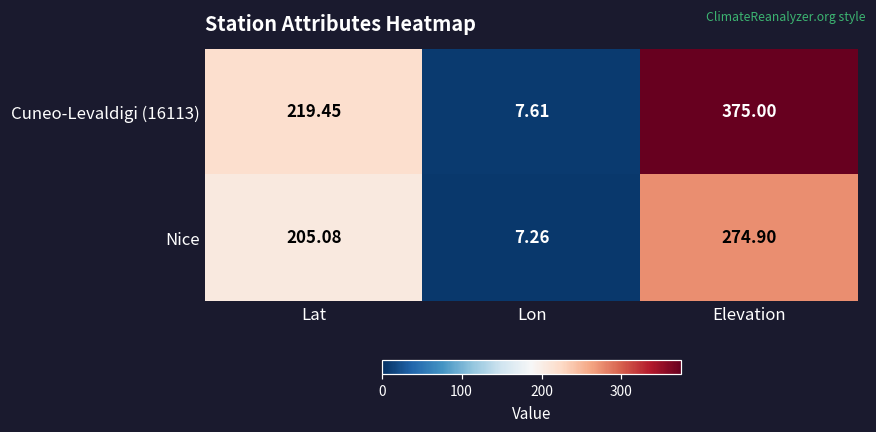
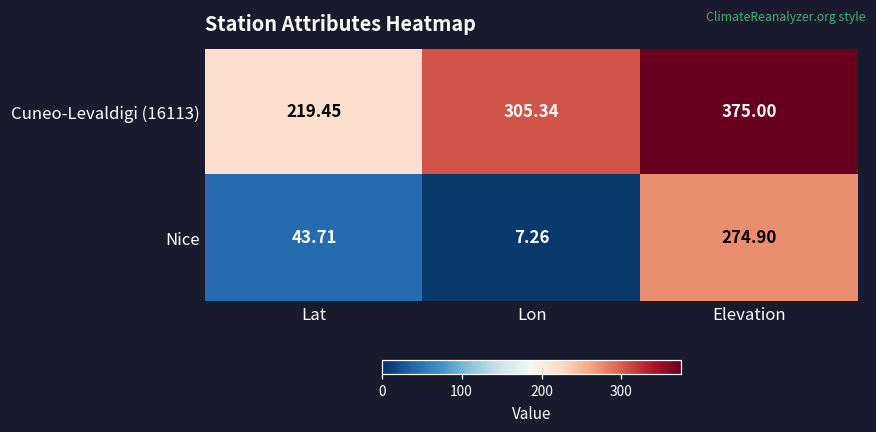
Cuneo-Levaldigi (16113), Lon: 7.61 -> 305.34
Nice, Lat: 205.08 -> 43.71
